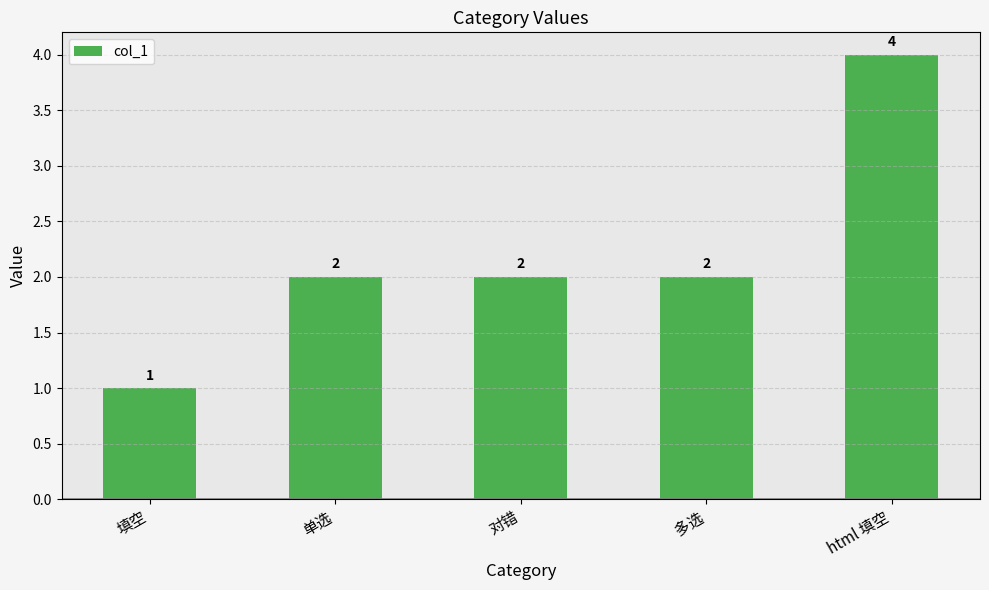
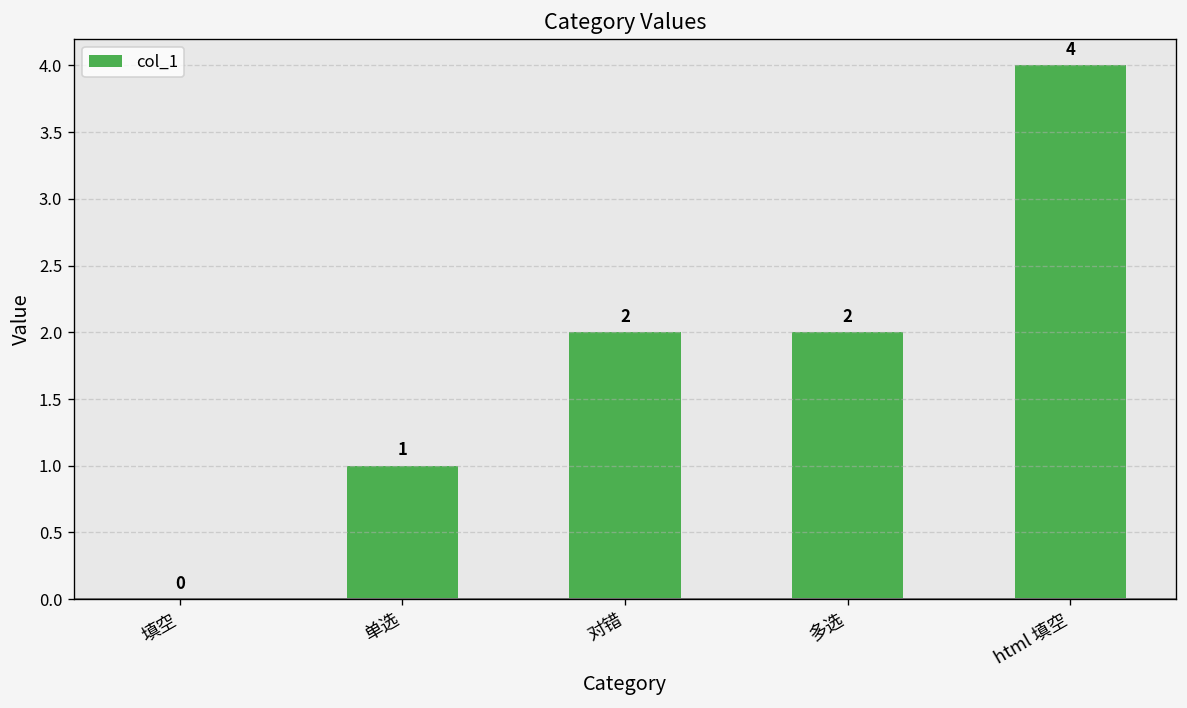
填空: 1 -> 0
单选: 2 -> 1
